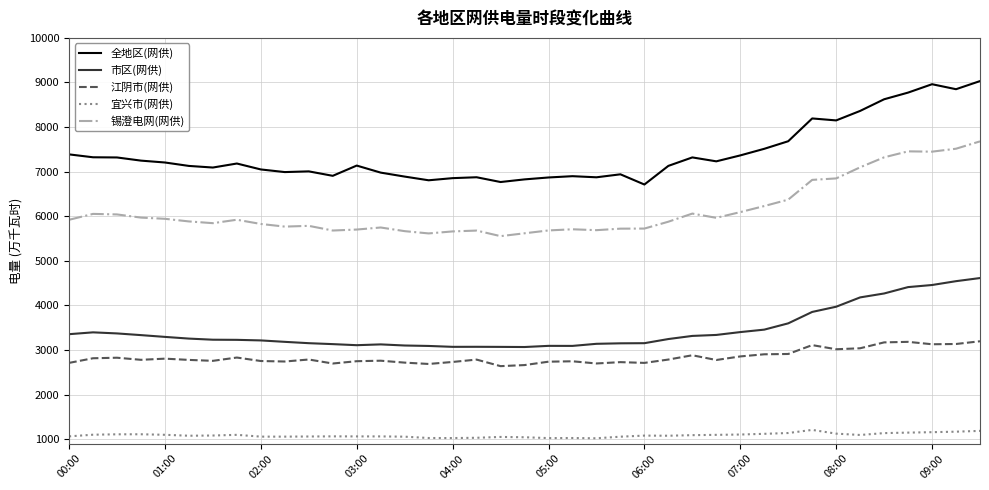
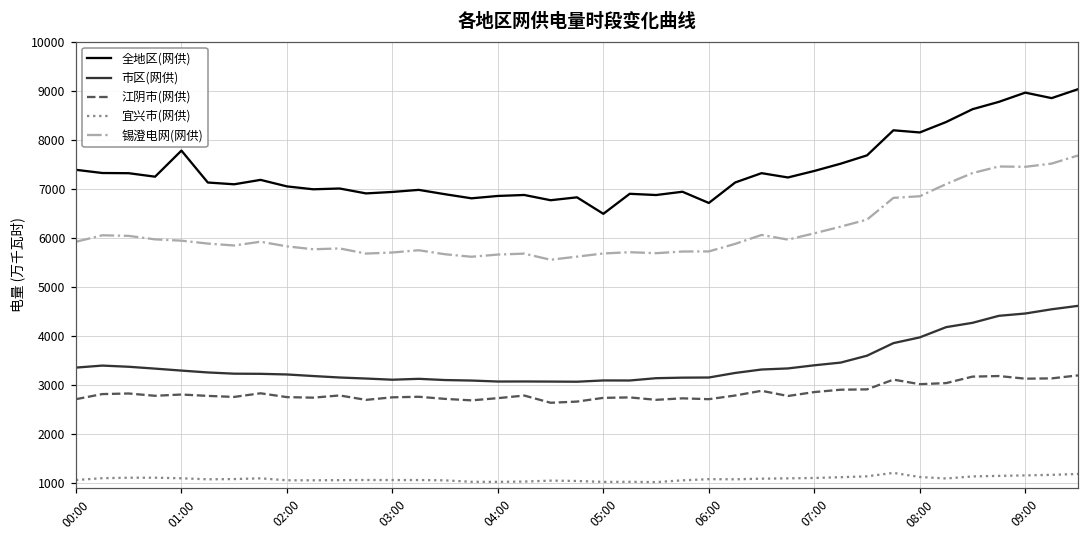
全地区(网供), 01:00: 7200 -> 7800
全地区(网供), 03:00: 7100 -> 6900
全地区(网供), 05:00: 6900 -> 6500
